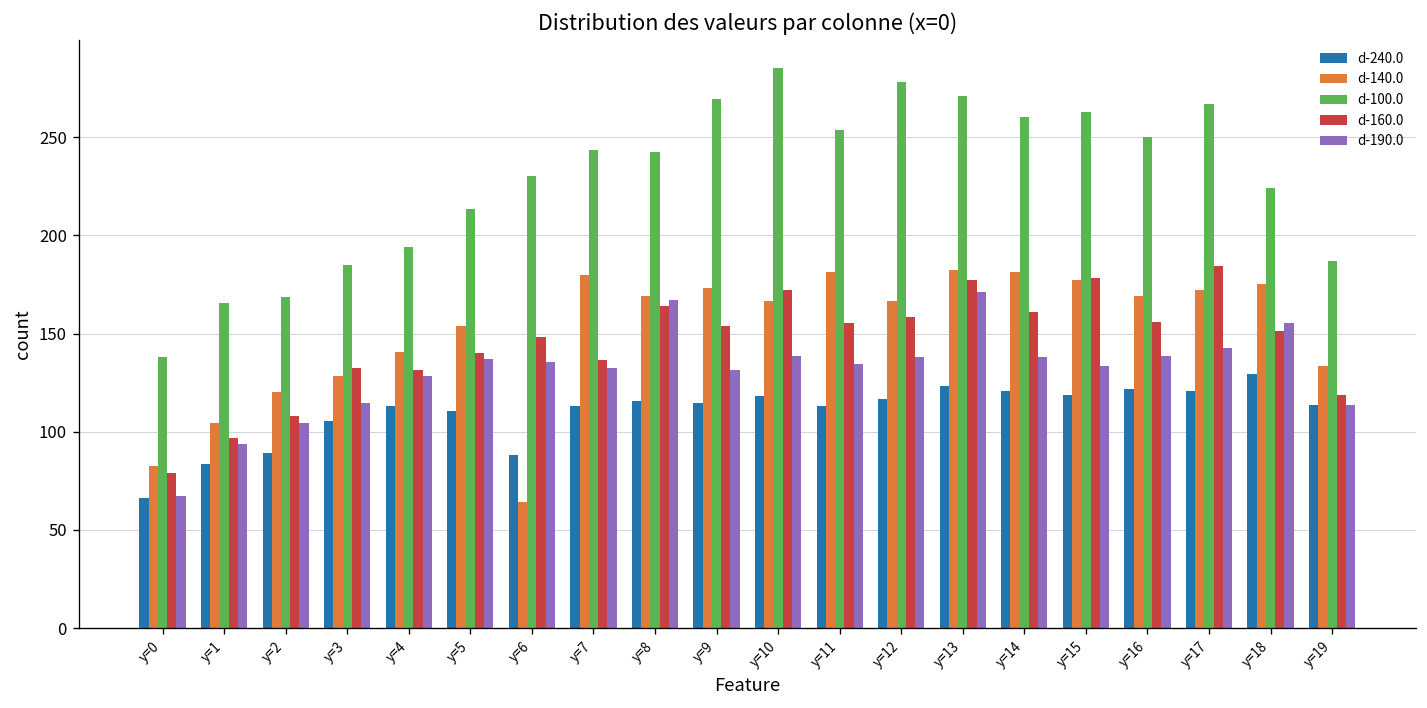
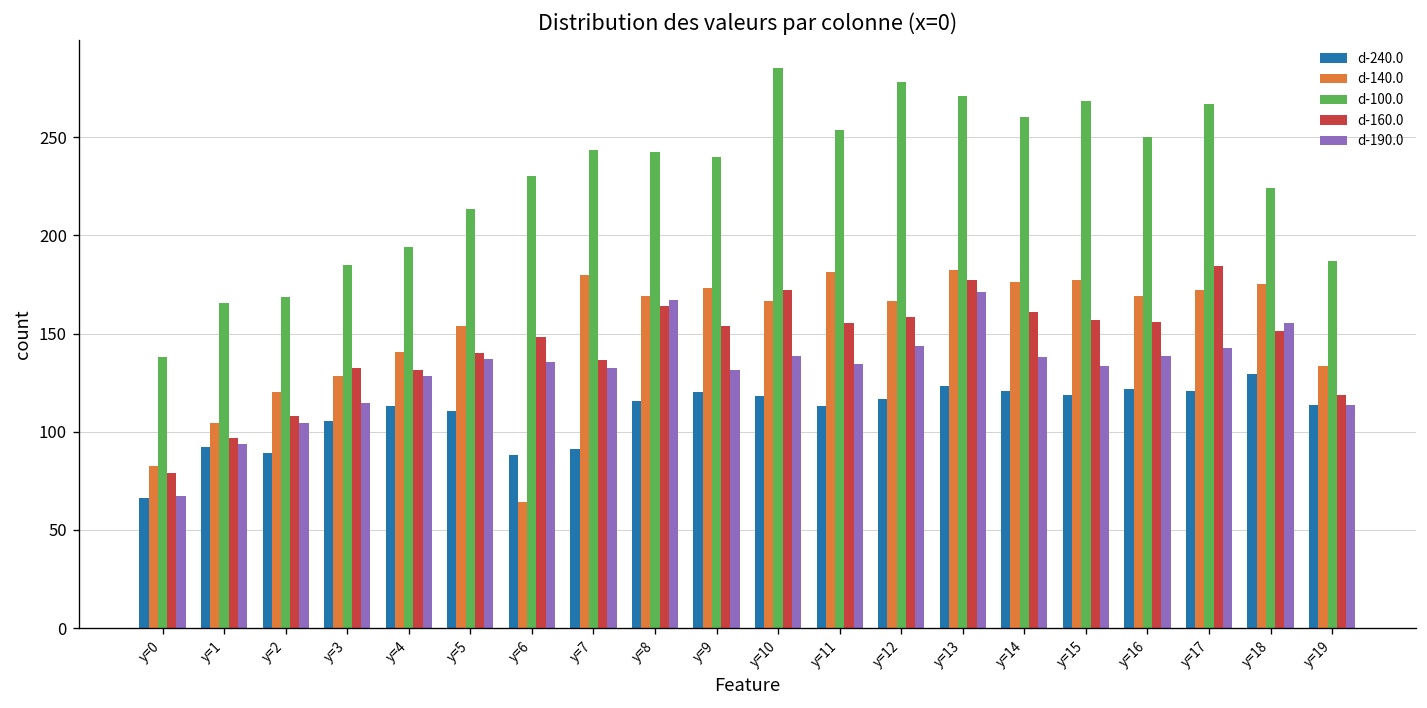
d-240.0, y=1: 83 -> 92
d-240.0, y=7: 113 -> 91
d-240.0, y=9: 115 -> 120
d-100.0, y=9: 270 -> 240
d-190.0, y=12: 138 -> 143
d-140.0, y=14: 181 -> 176
d-100.0, y=15: 263 -> 268
d-160.0, y=15: 178 -> 157
